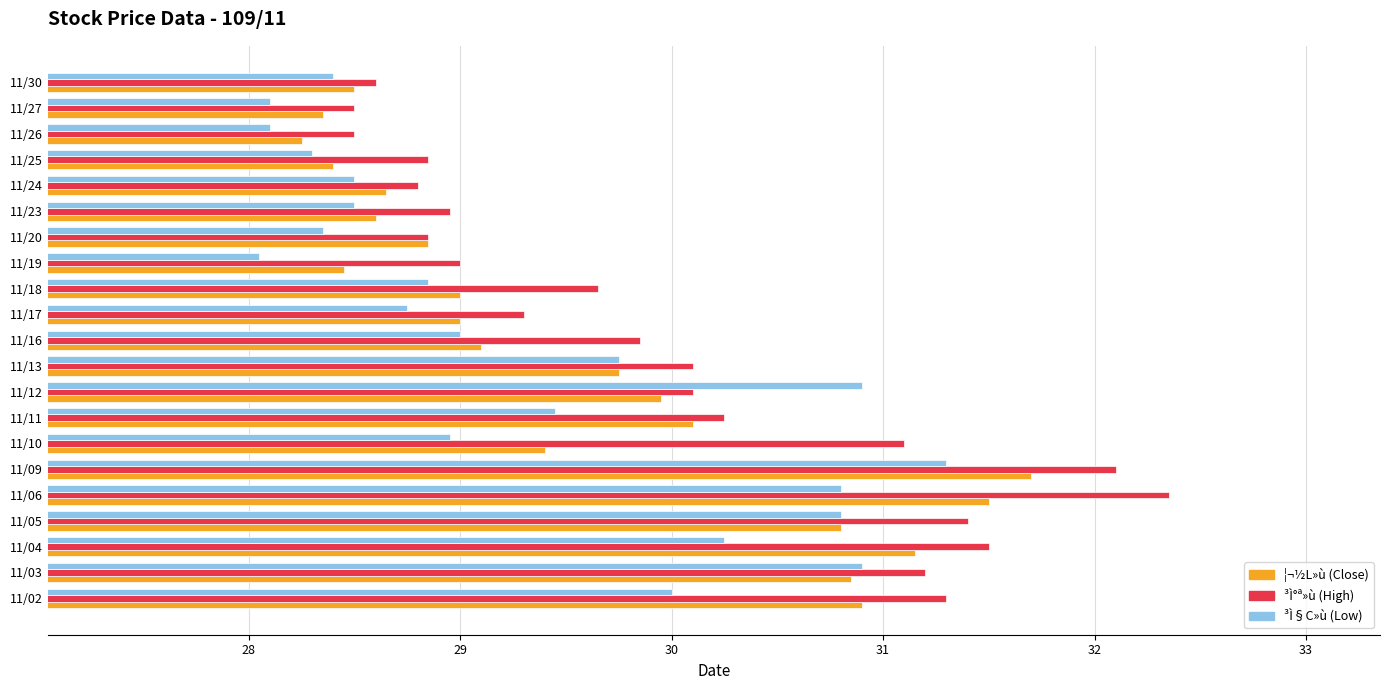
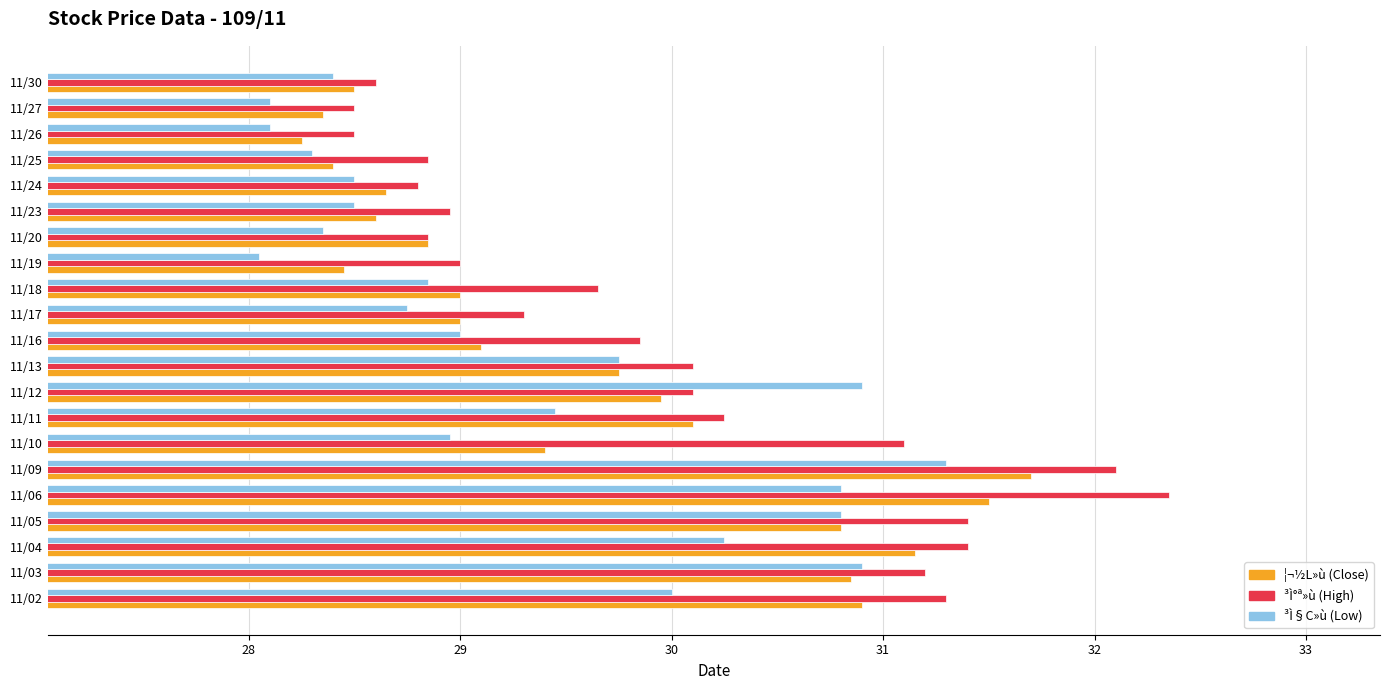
³Ì°ª»ù (High), 11/04: 31.5 -> 31.4
